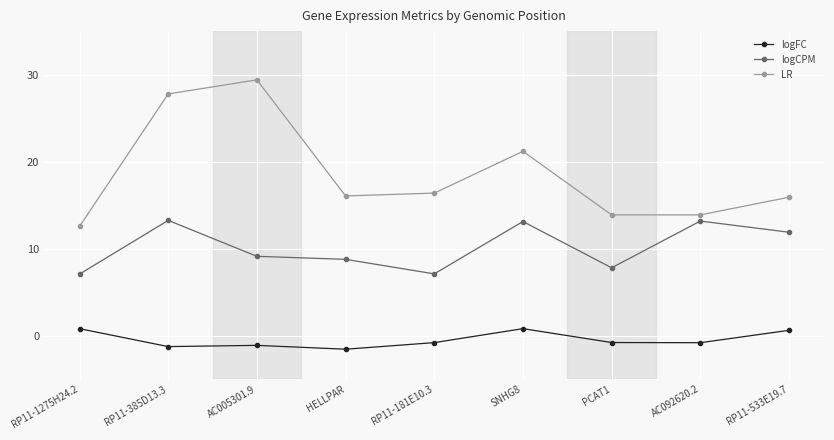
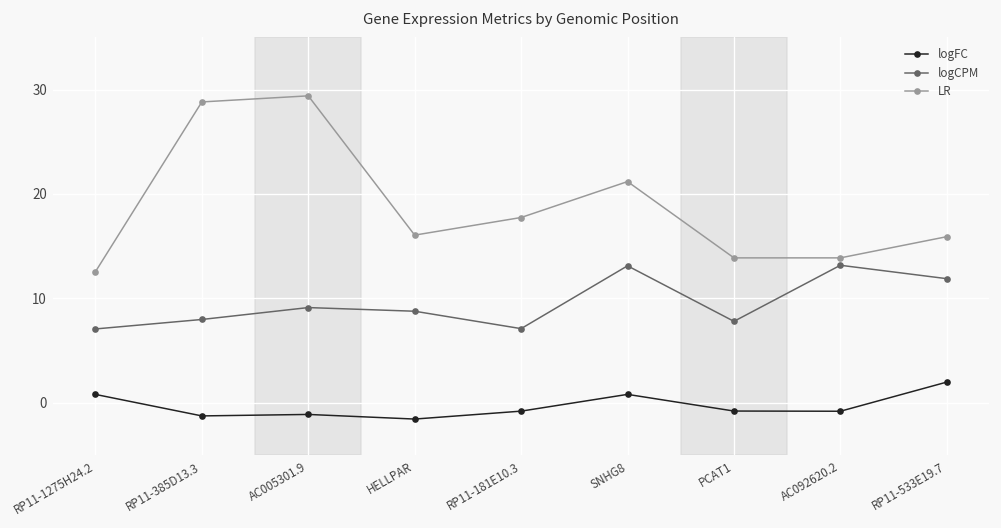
logCPM, RP11-385D13.3: 13 -> 8
LR, RP11-385D13.3: 28 -> 29
LR, RP11-181E10.3: 16 -> 18
logFC, RP11-533E19.7: 1 -> 2
